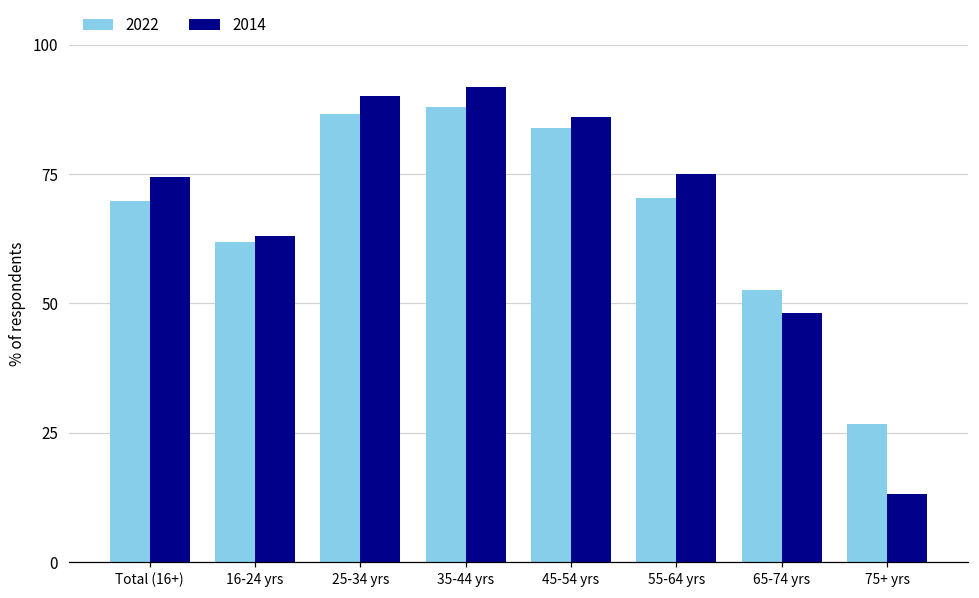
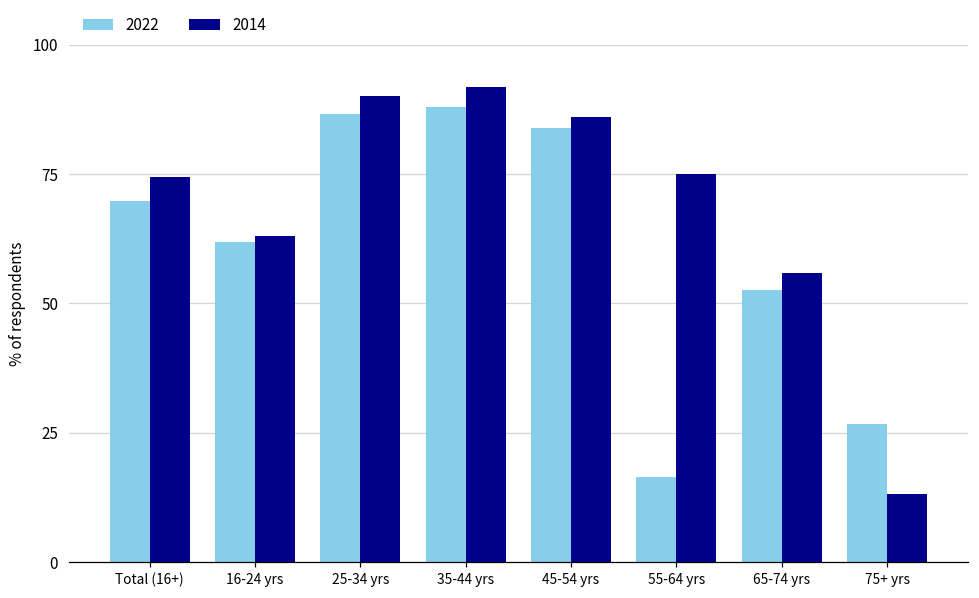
2022, 55-64 yrs: 70 -> 17
2014, 65-74 yrs: 48 -> 56
